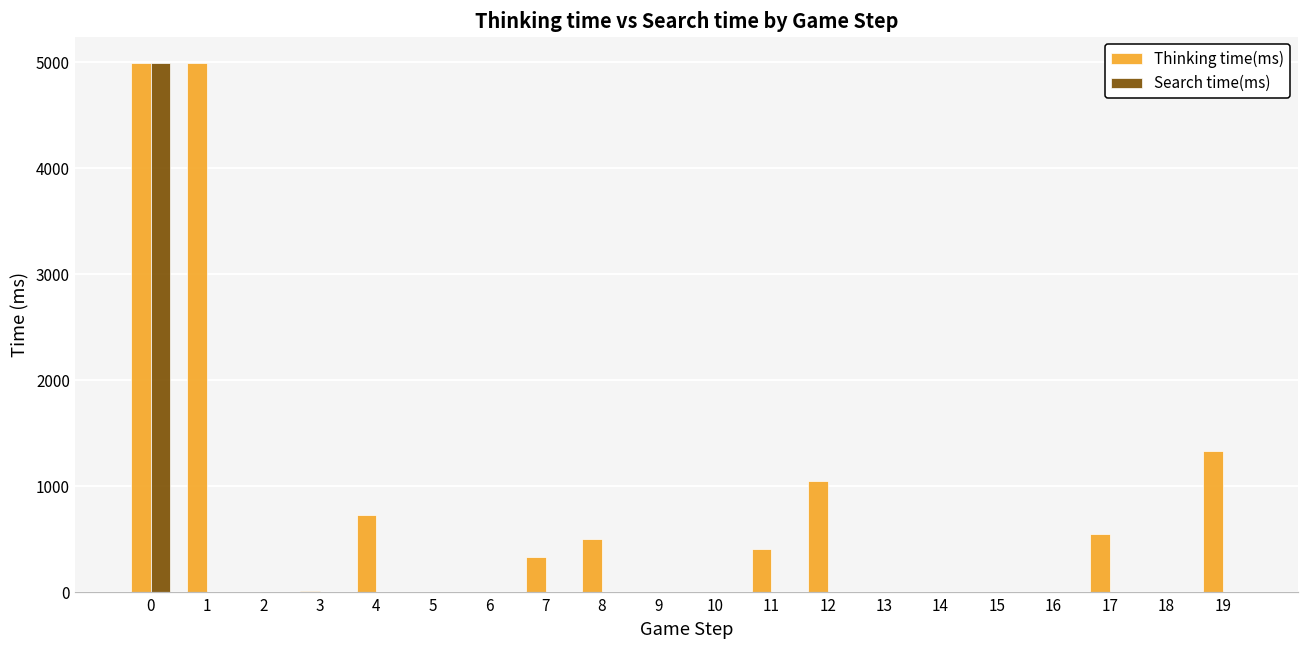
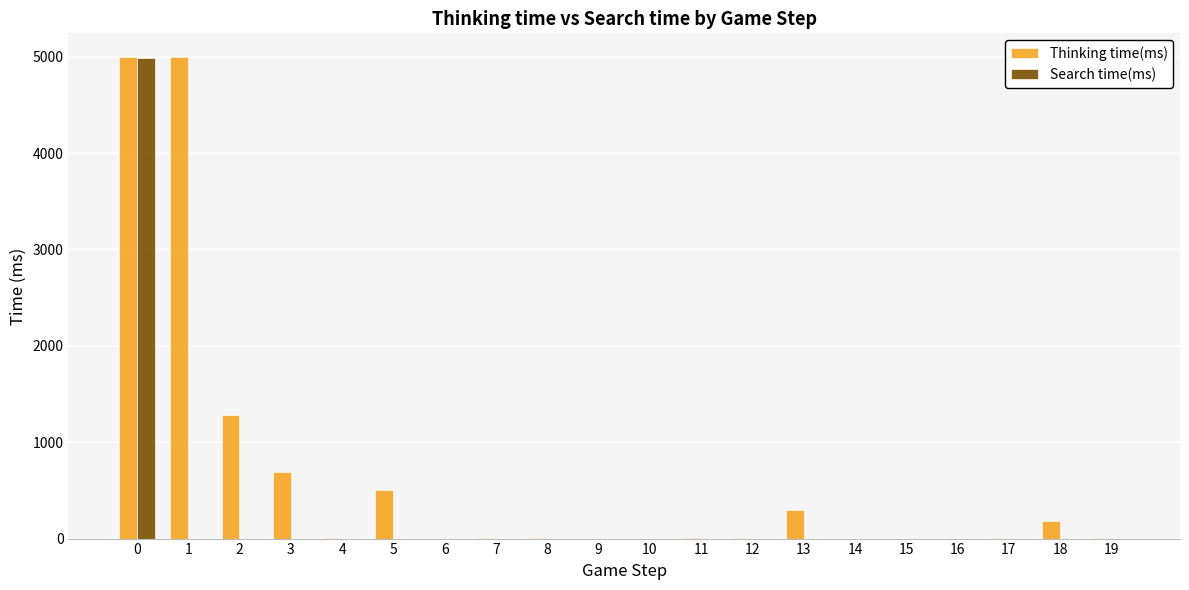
Thinking time(ms), 2: 0 -> 1300
Thinking time(ms), 3: 0 -> 700
Thinking time(ms), 4: 700 -> 0
Thinking time(ms), 5: 0 -> 500
Thinking time(ms), 7: 300 -> 0
Thinking time(ms), 8: 500 -> 0
Thinking time(ms), 11: 400 -> 0
Thinking time(ms), 12: 1100 -> 0
Thinking time(ms), 13: 0 -> 300
Thinking time(ms), 17: 600 -> 0
Thinking time(ms), 18: 0 -> 200
Thinking time(ms), 19: 1300 -> 0
